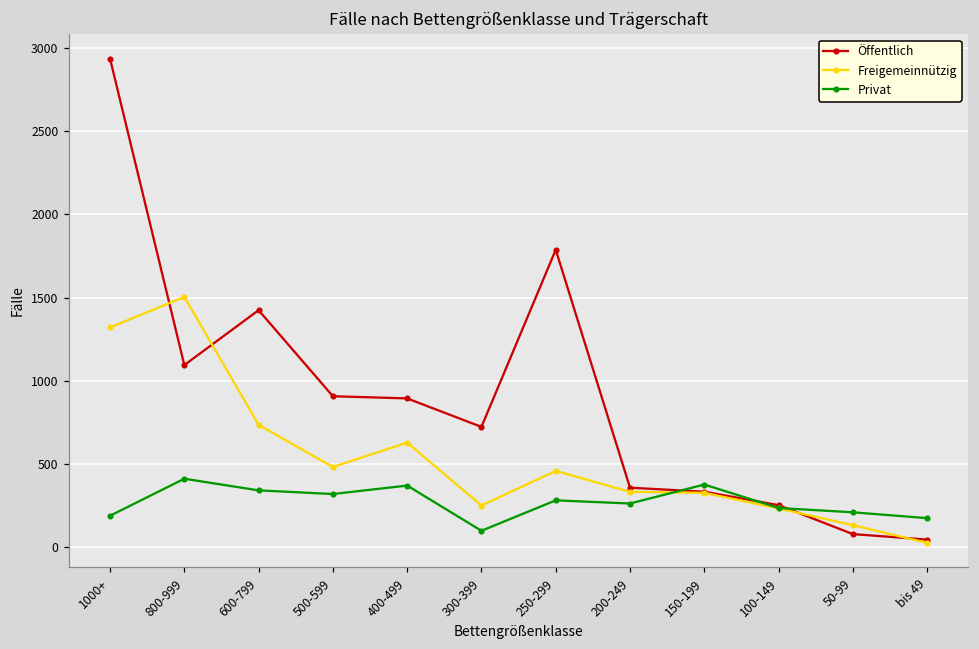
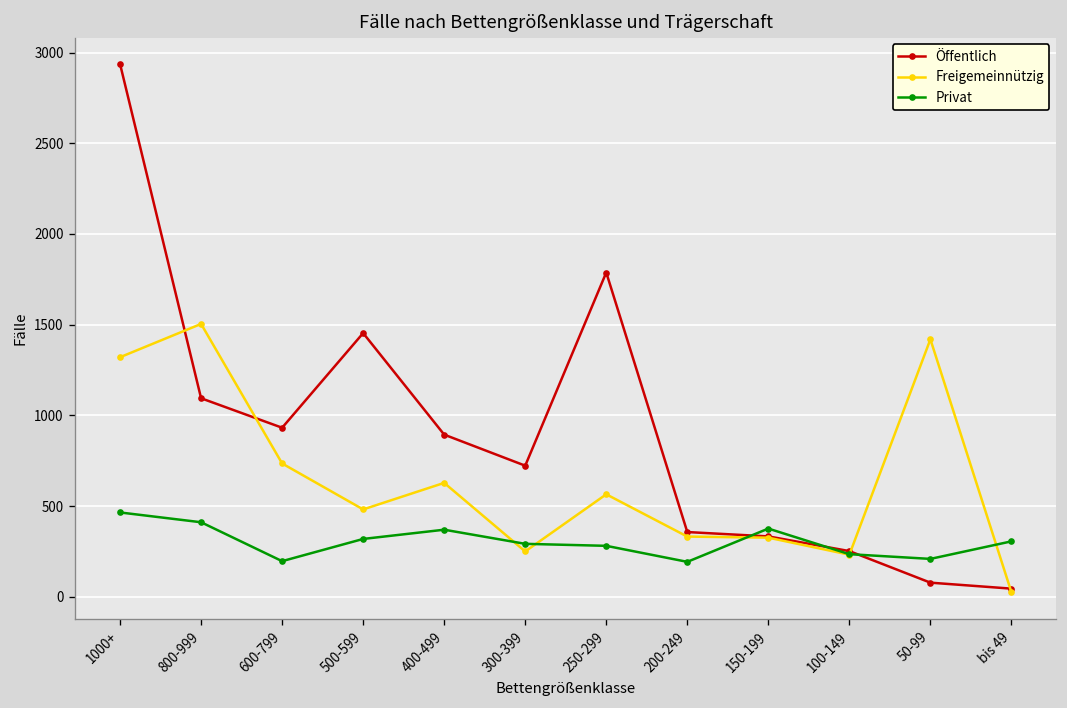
Privat, 1000+: 190 -> 470
Öffentlich, 600-799: 1420 -> 930
Privat, 600-799: 340 -> 200
Öffentlich, 500-599: 910 -> 1450
Privat, 300-399: 100 -> 290
Freigemeinnützig, 250-299: 460 -> 570
Privat, 200-249: 260 -> 190
Freigemeinnützig, 50-99: 130 -> 1420
Privat, bis 49: 170 -> 310
